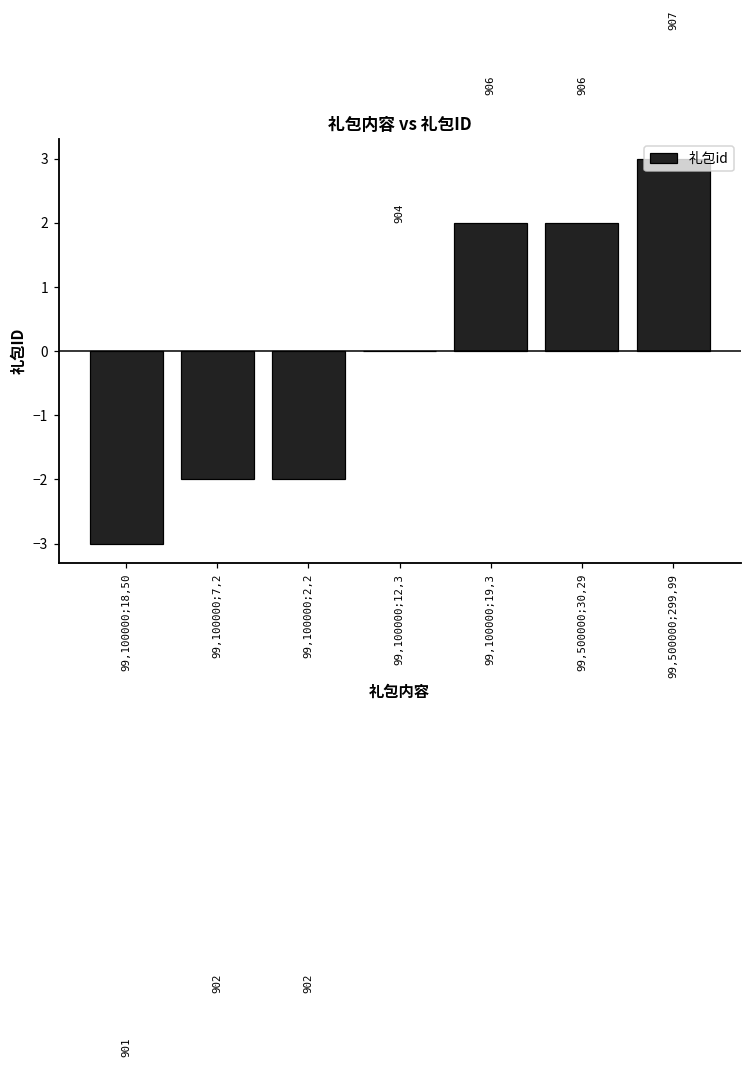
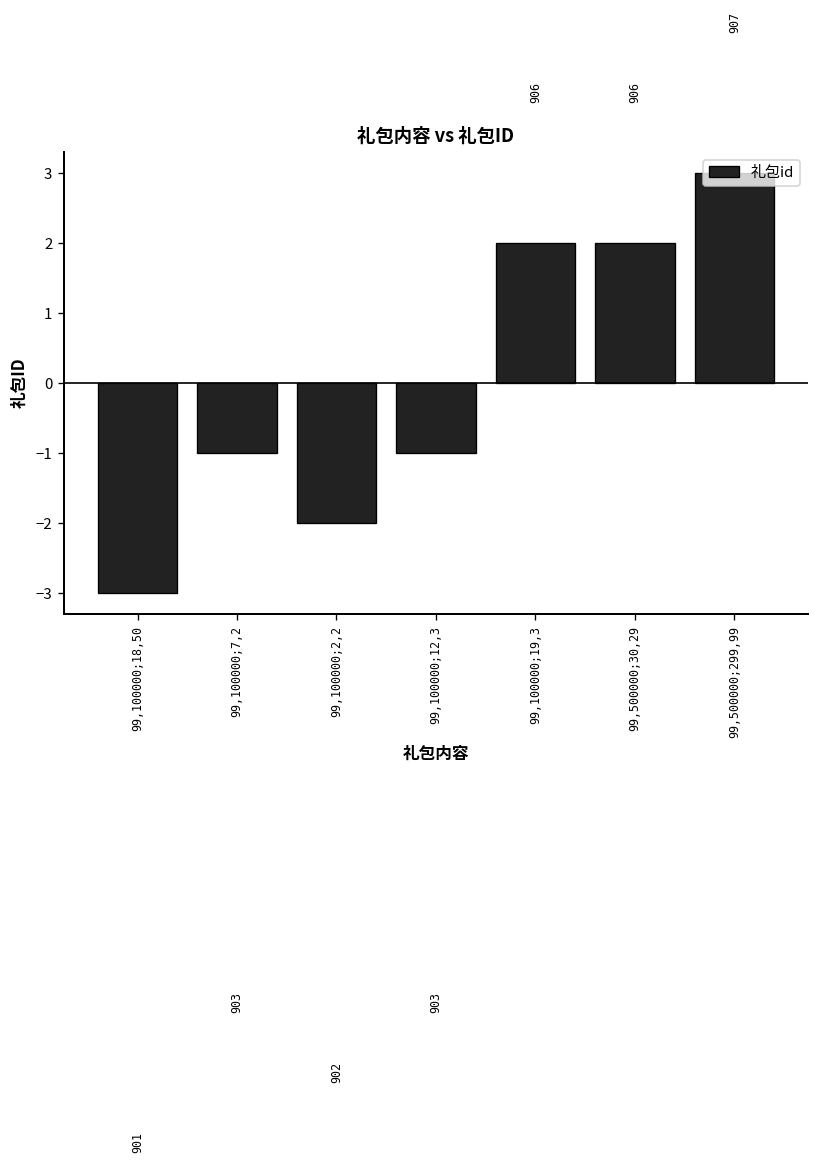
99,100000;7,2: 902 -> 903
99,100000;12,3: 904 -> 903
